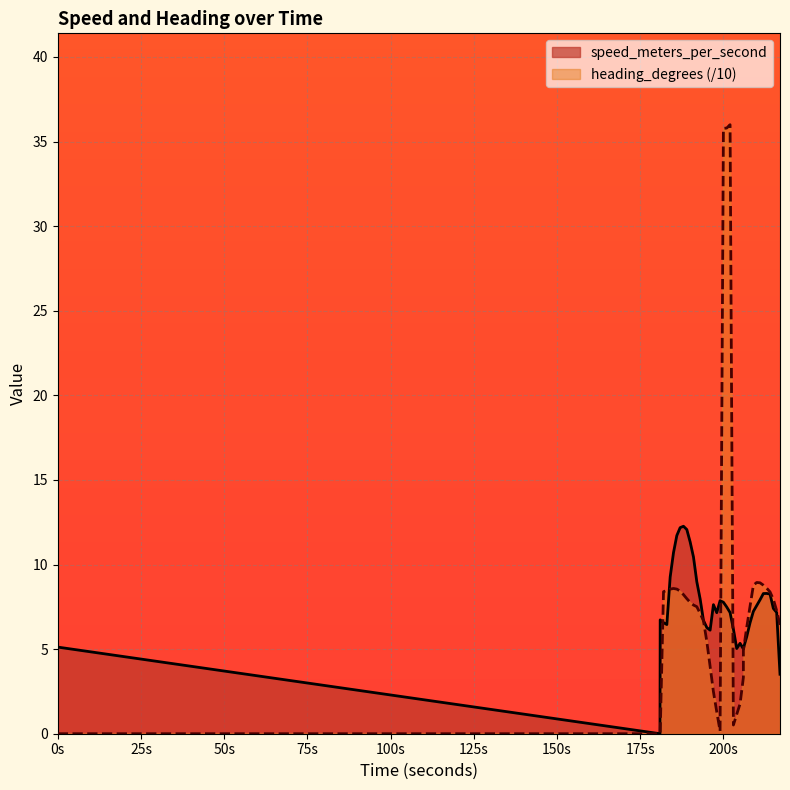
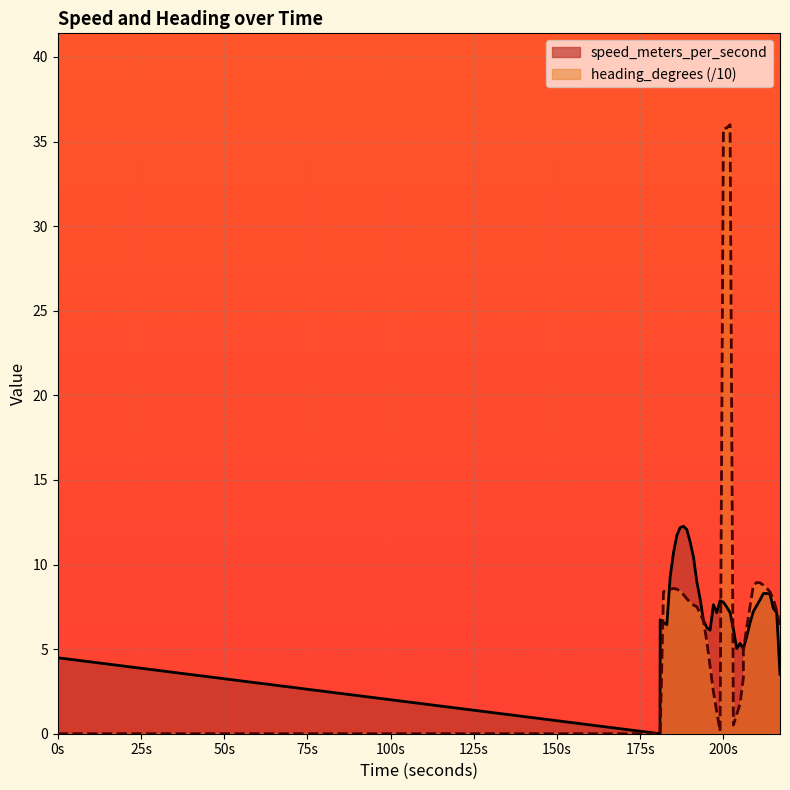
speed_meters_per_second, 0s: 5.1 -> 4.5
